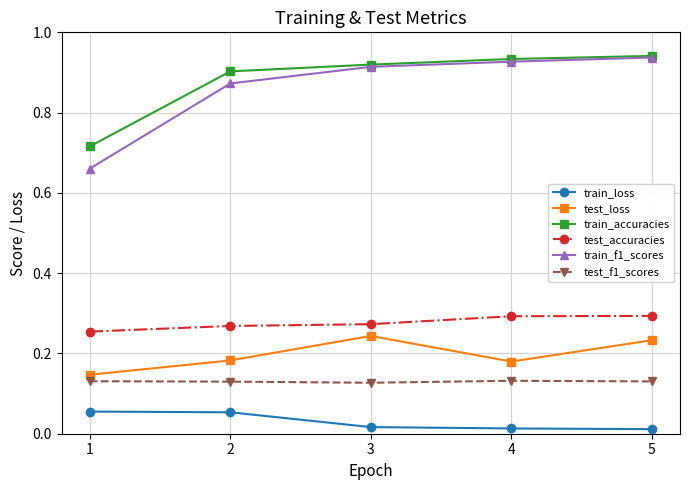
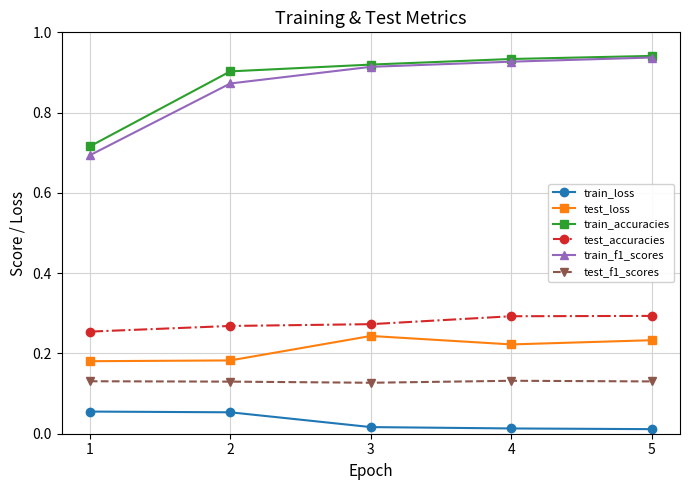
test_loss, 1: 0.15 -> 0.18
train_f1_scores, 1: 0.66 -> 0.69
test_loss, 4: 0.18 -> 0.22
